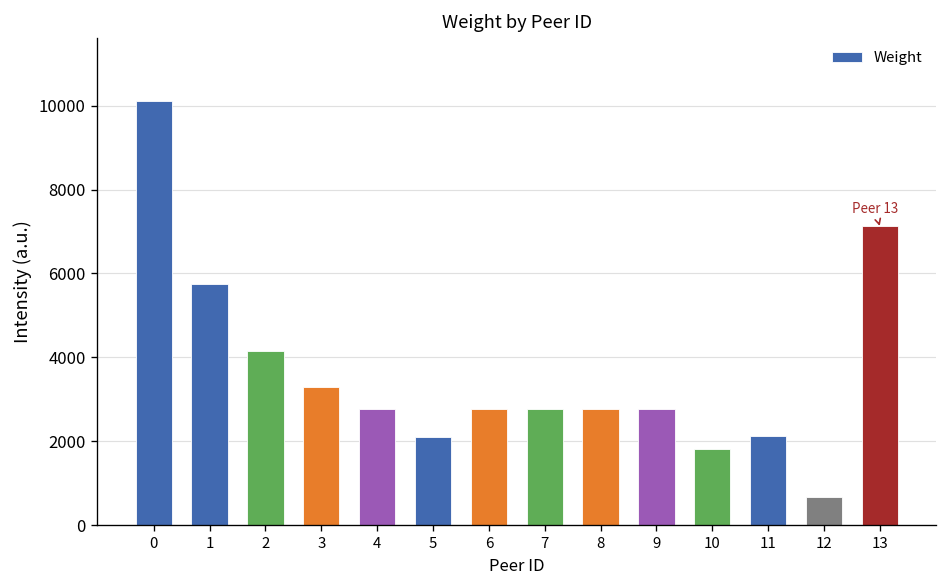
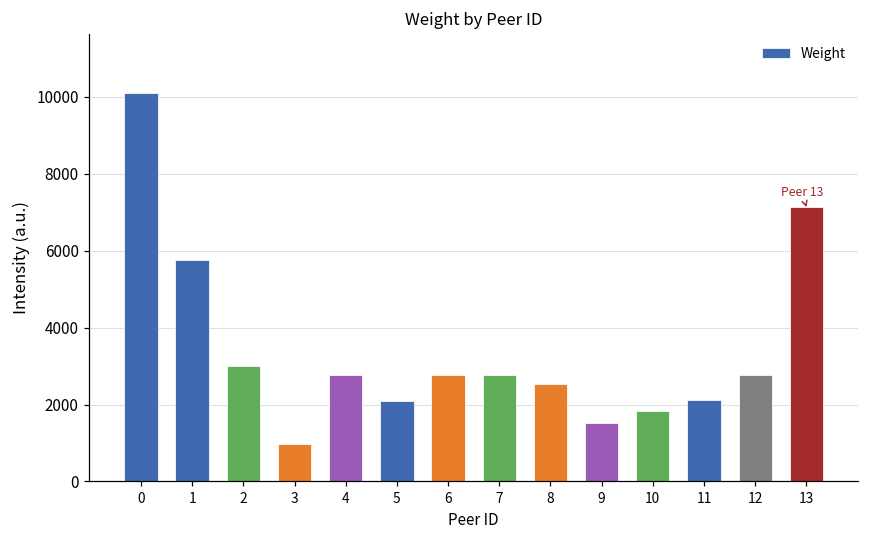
2: 4200 -> 3000
3: 3300 -> 1000
8: 2800 -> 2500
9: 2800 -> 1500
12: 700 -> 2800
